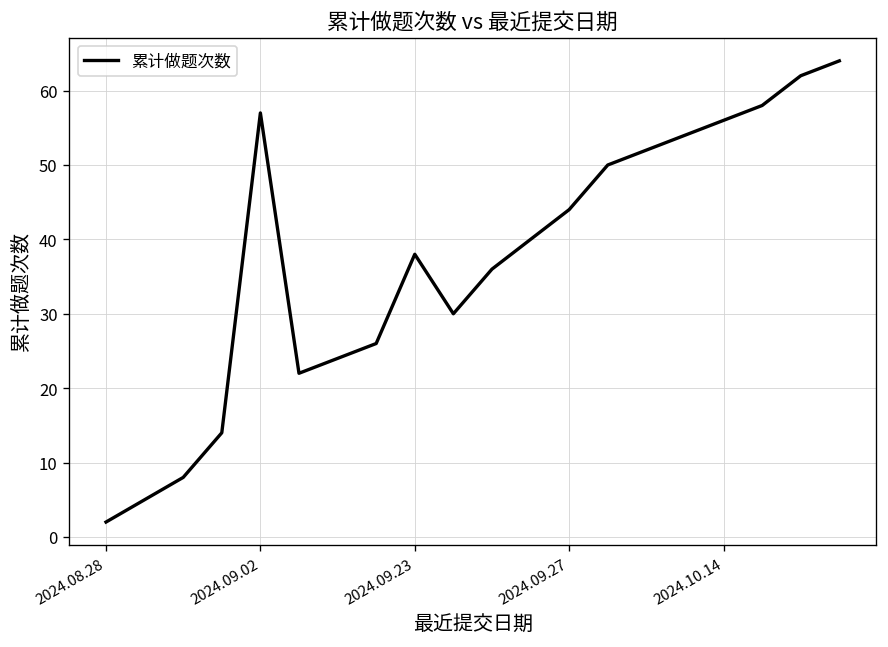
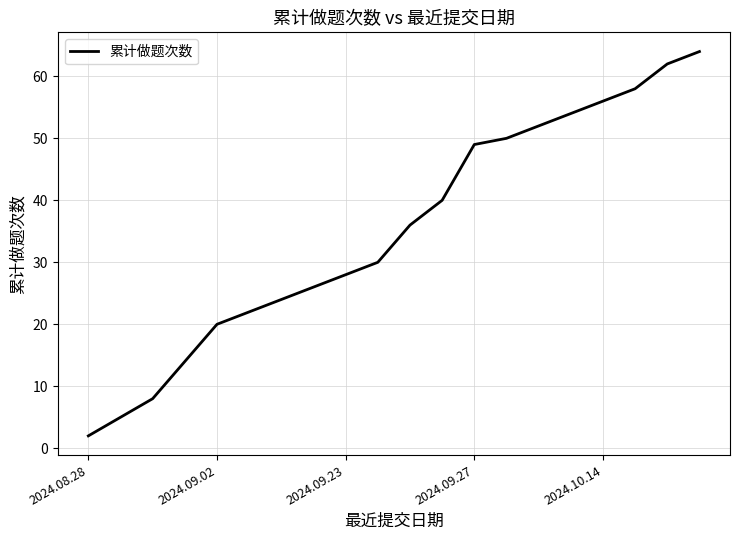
2024.09.02: 57 -> 20
2024.09.23: 38 -> 28
2024.09.27: 44 -> 49
